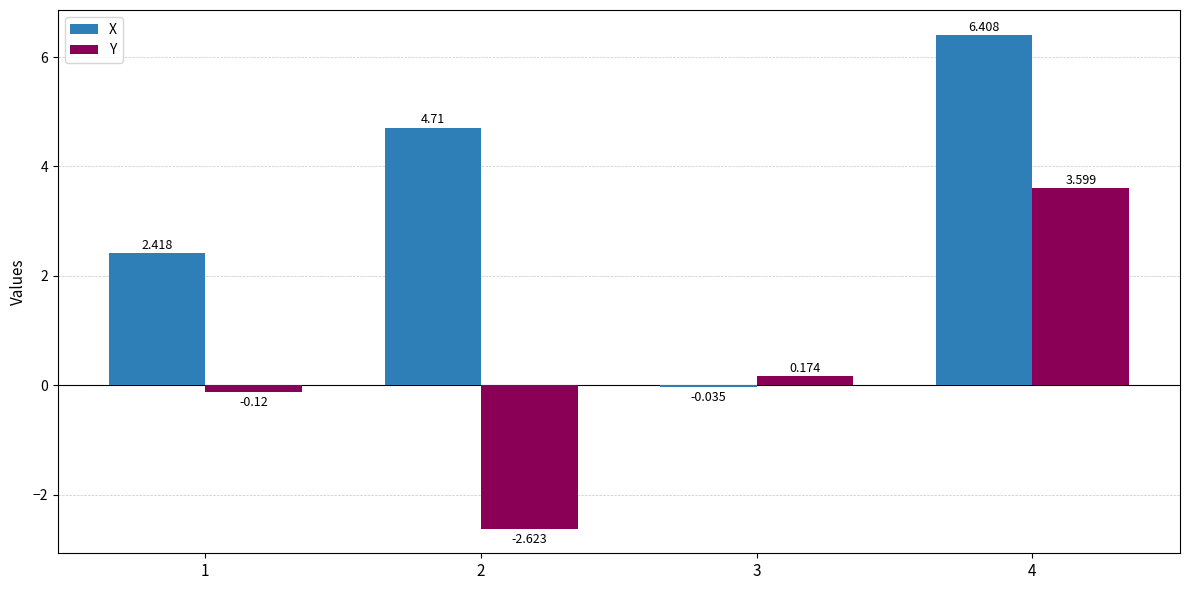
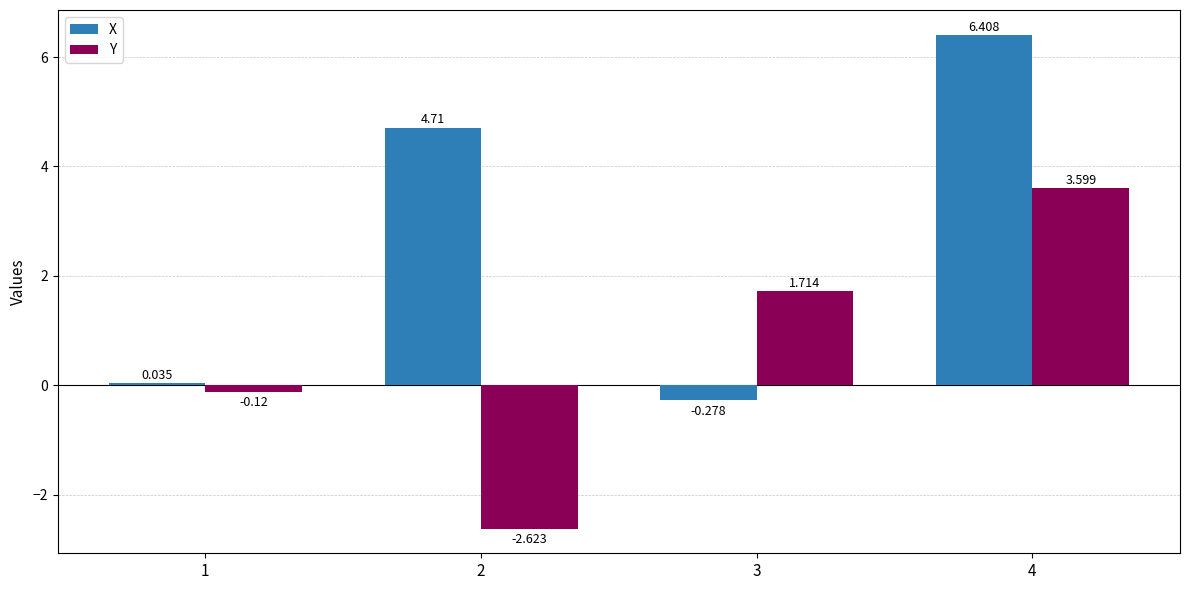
X, 1: 2.418 -> 0.035
X, 3: -0.035 -> -0.278
Y, 3: 0.174 -> 1.714
